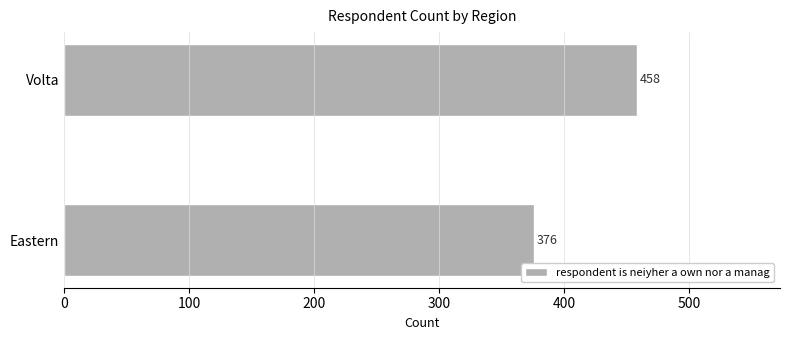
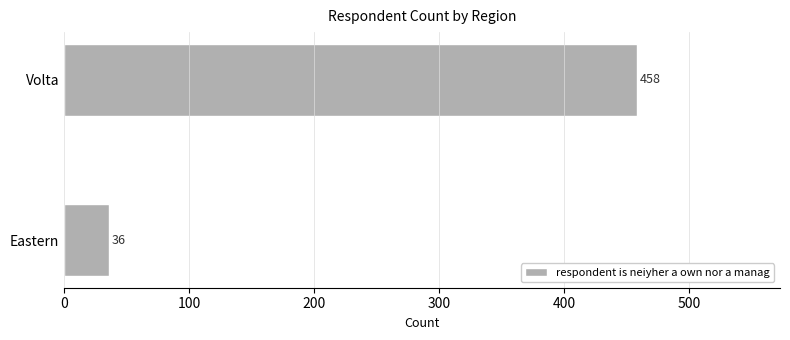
Eastern: 376 -> 36
